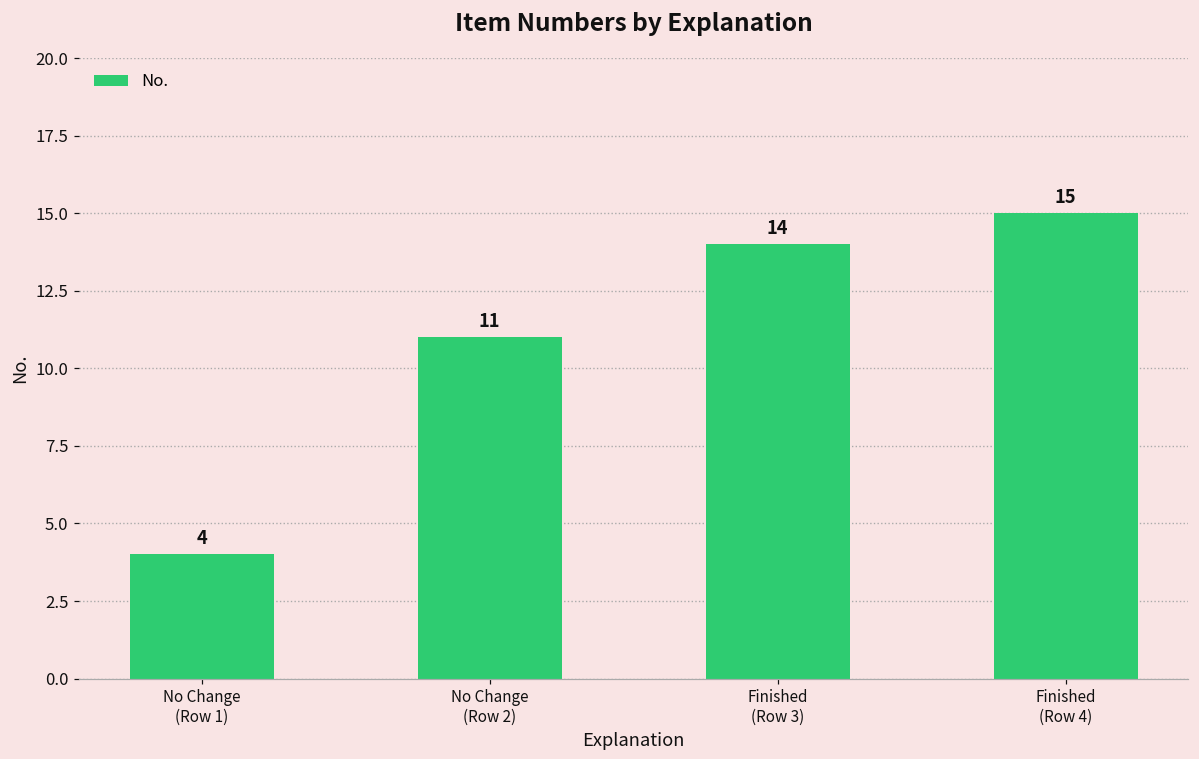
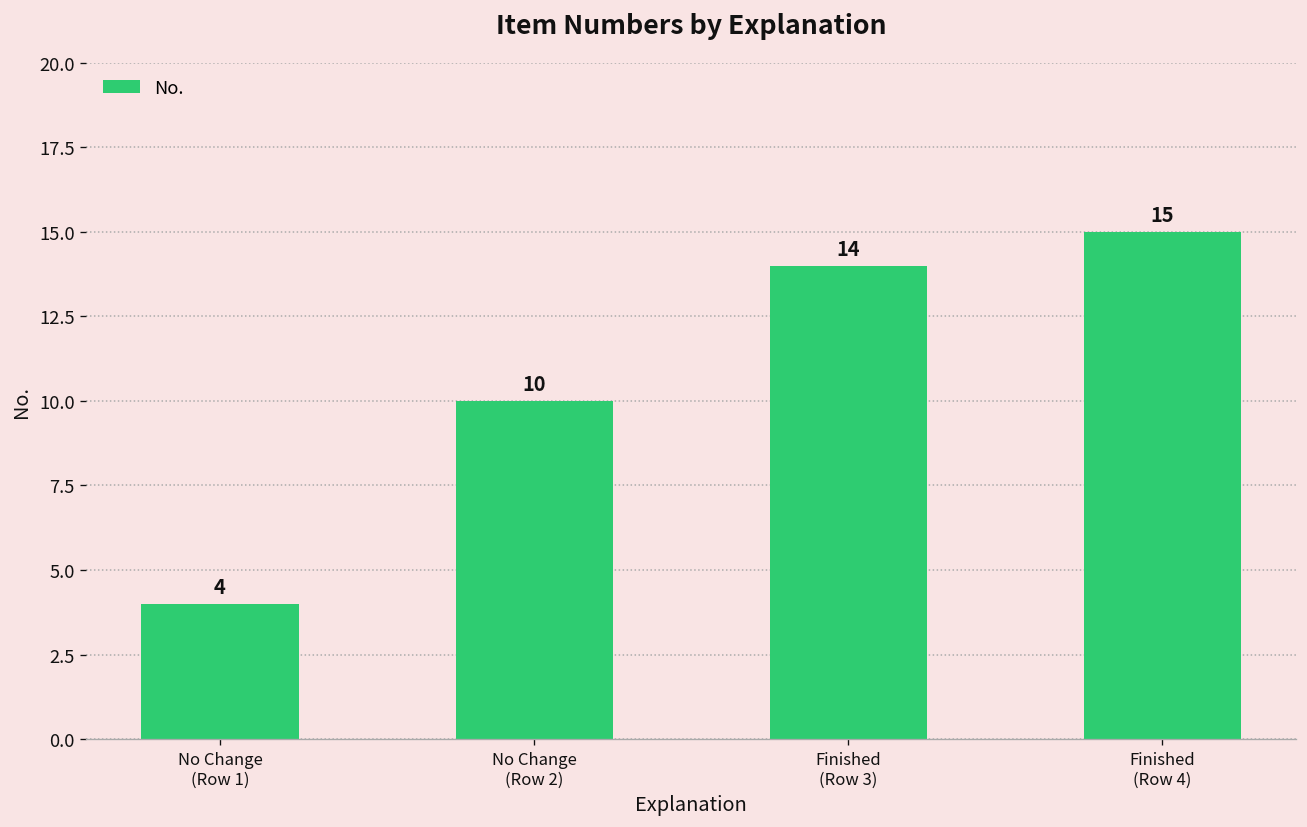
No Change (Row 2): 11 -> 10
